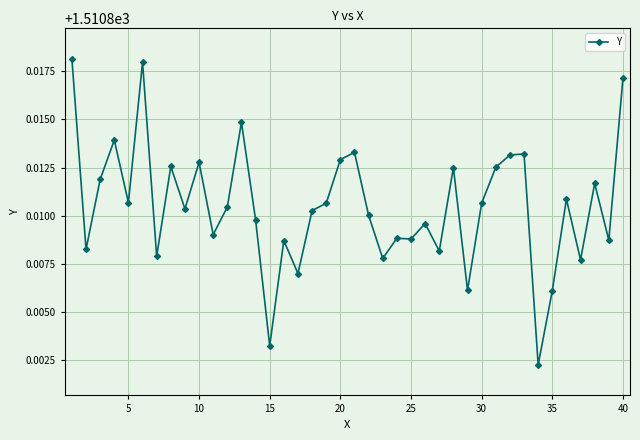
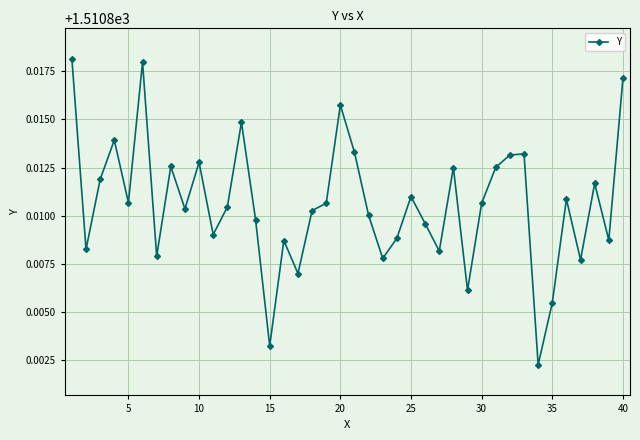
20: 1510.8129 -> 1510.8157
25: 1510.8088 -> 1510.8110
35: 1510.8061 -> 1510.8055
